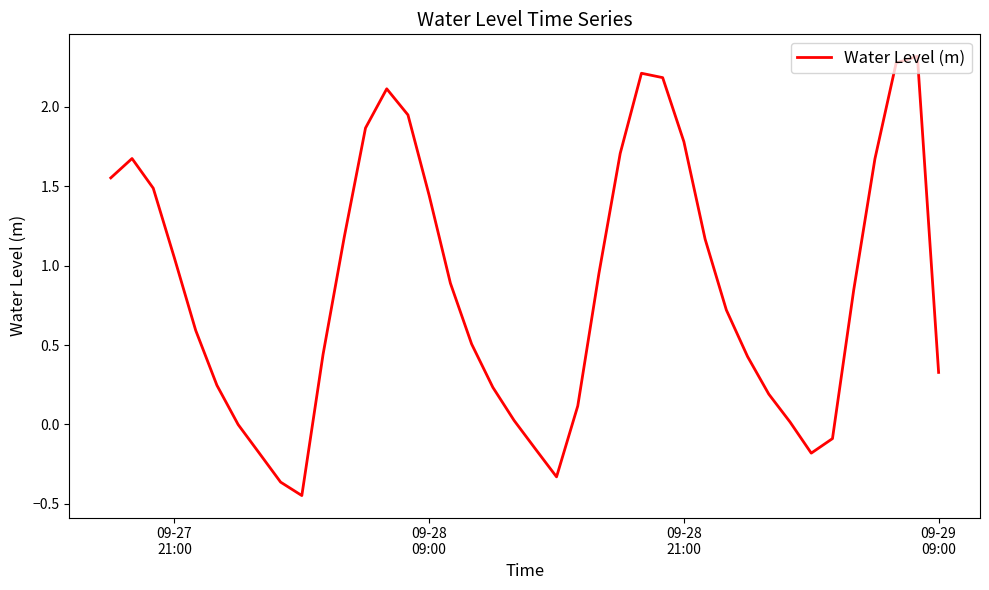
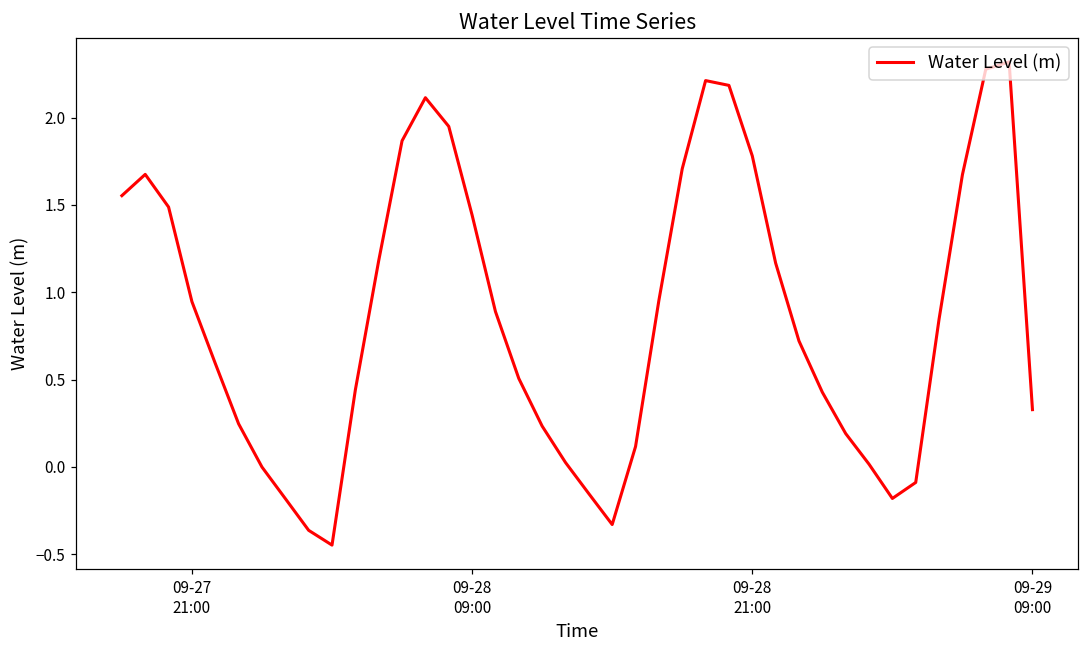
09-27 21:00: 1.05 -> 0.95
